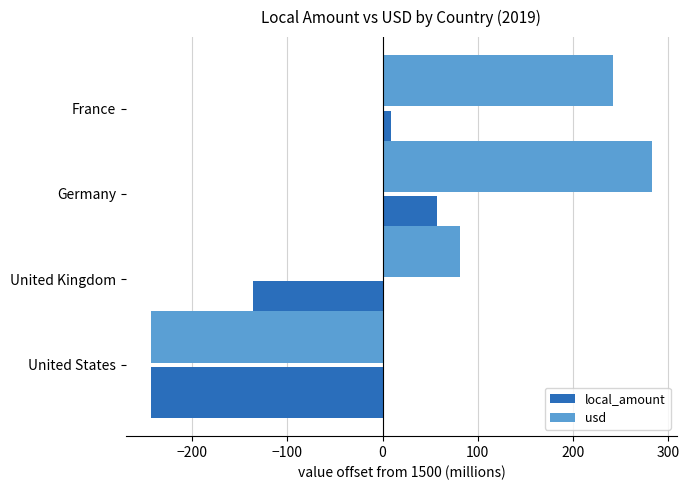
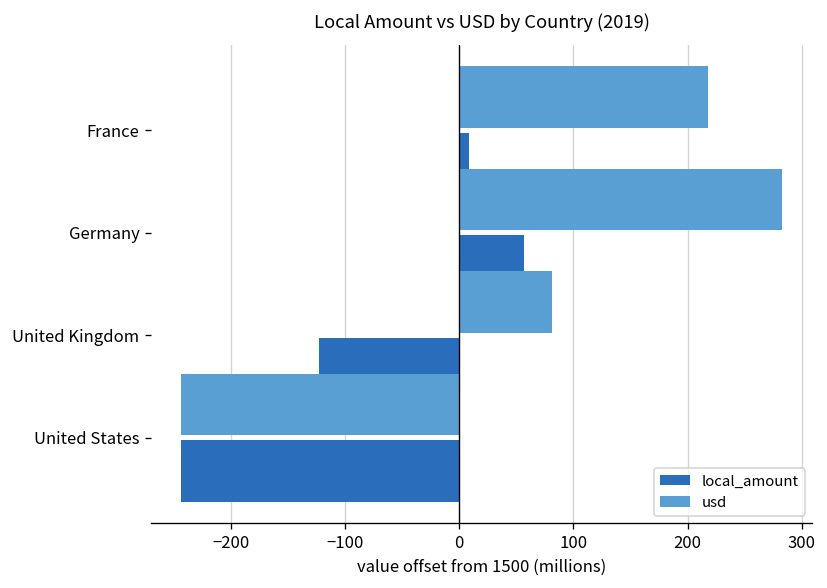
usd, France: 240 -> 220
local_amount, United Kingdom: -140 -> -120
